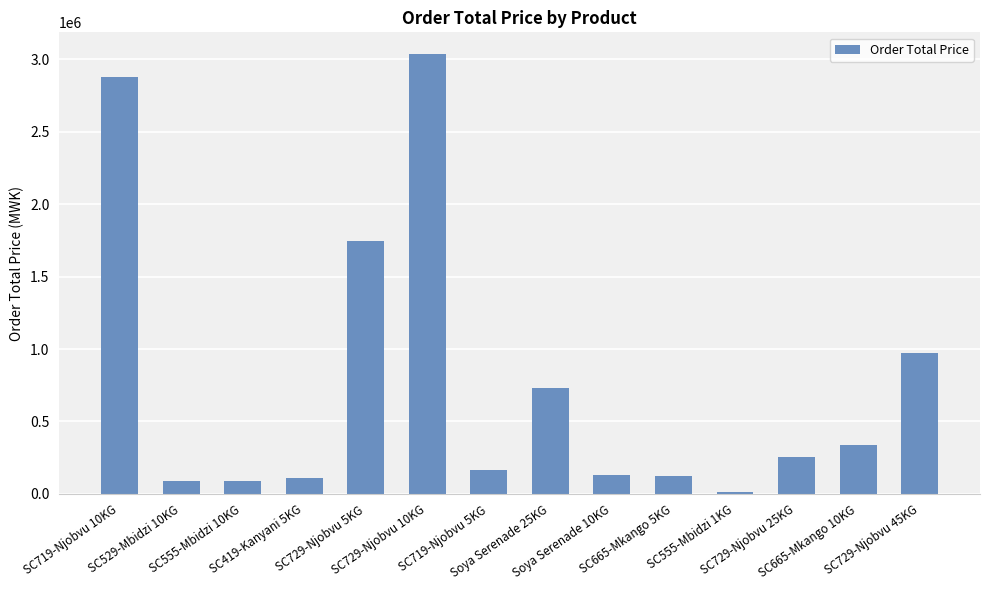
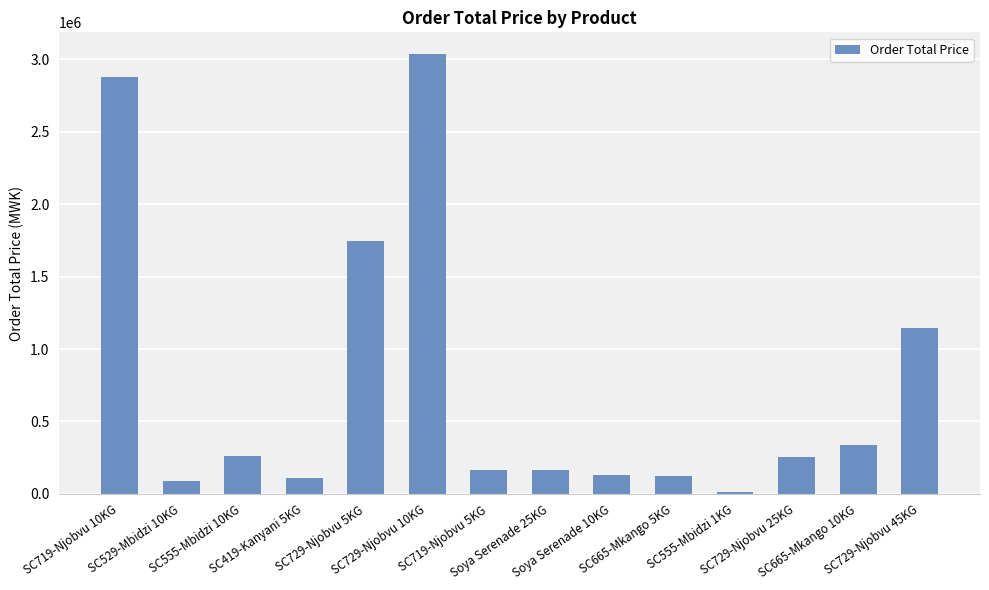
SC555-Mbidzi 10KG: 90000 -> 260000
Soya Serenade 25KG: 730000 -> 170000
SC729-Njobvu 45KG: 970000 -> 1140000
